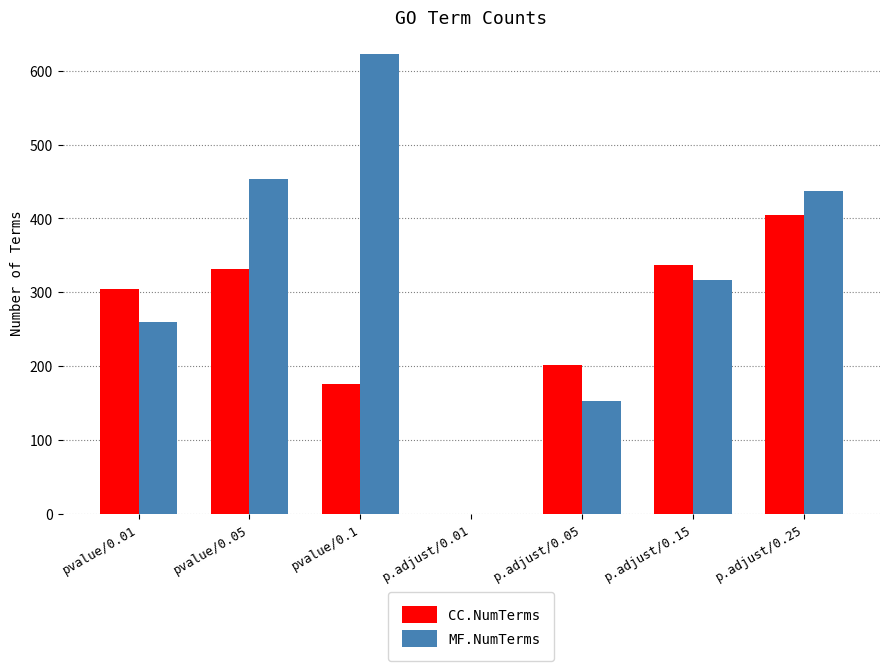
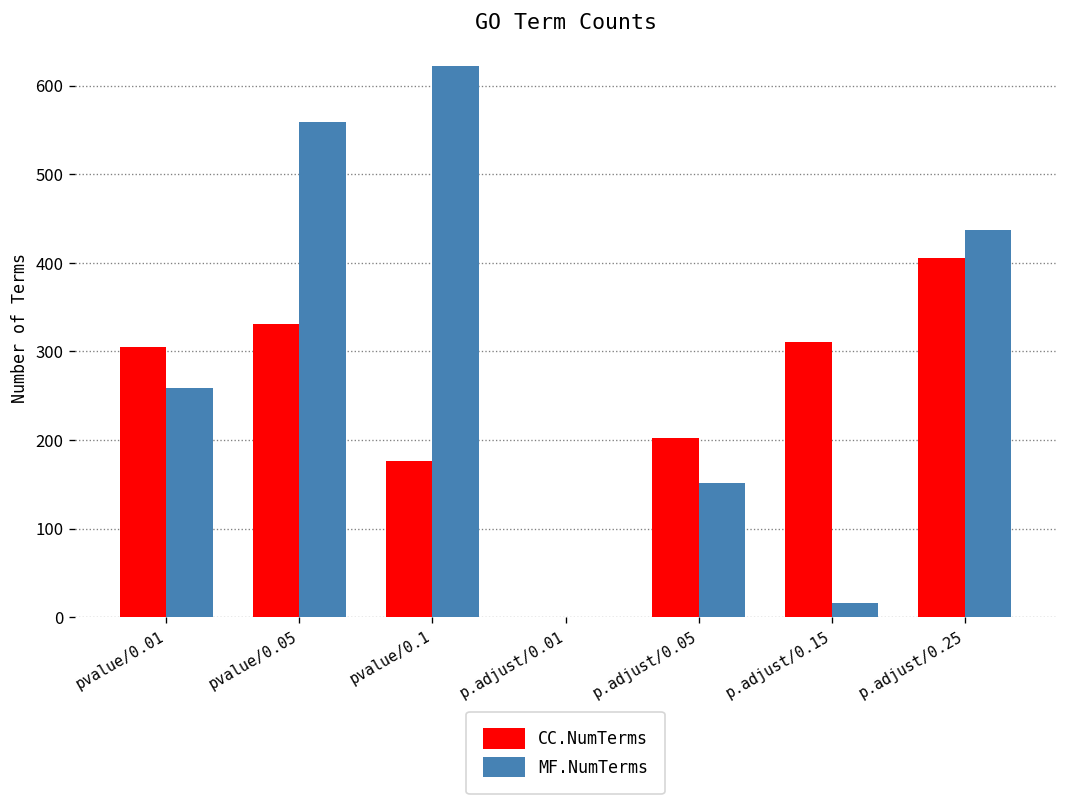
MF.NumTerms, pvalue/0.05: 450 -> 560
CC.NumTerms, p.adjust/0.15: 340 -> 310
MF.NumTerms, p.adjust/0.15: 320 -> 20
